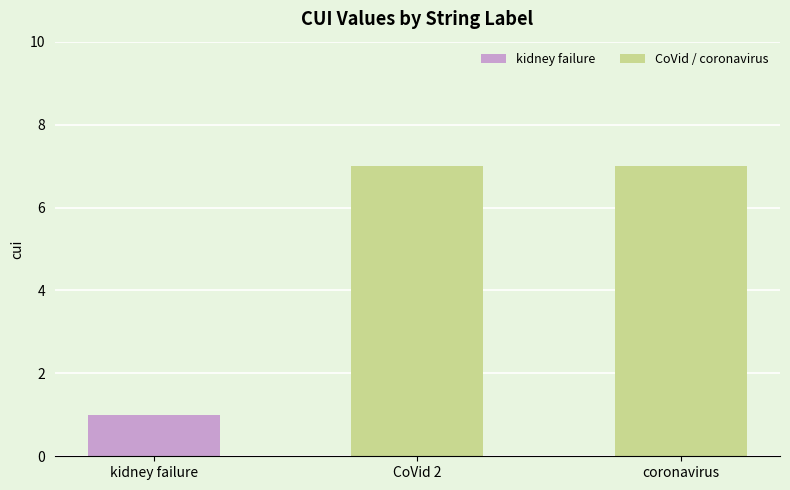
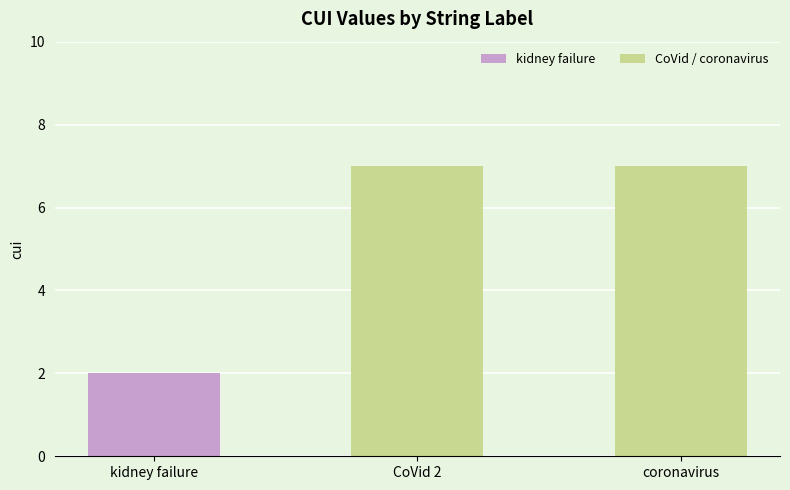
kidney failure: 1 -> 2
